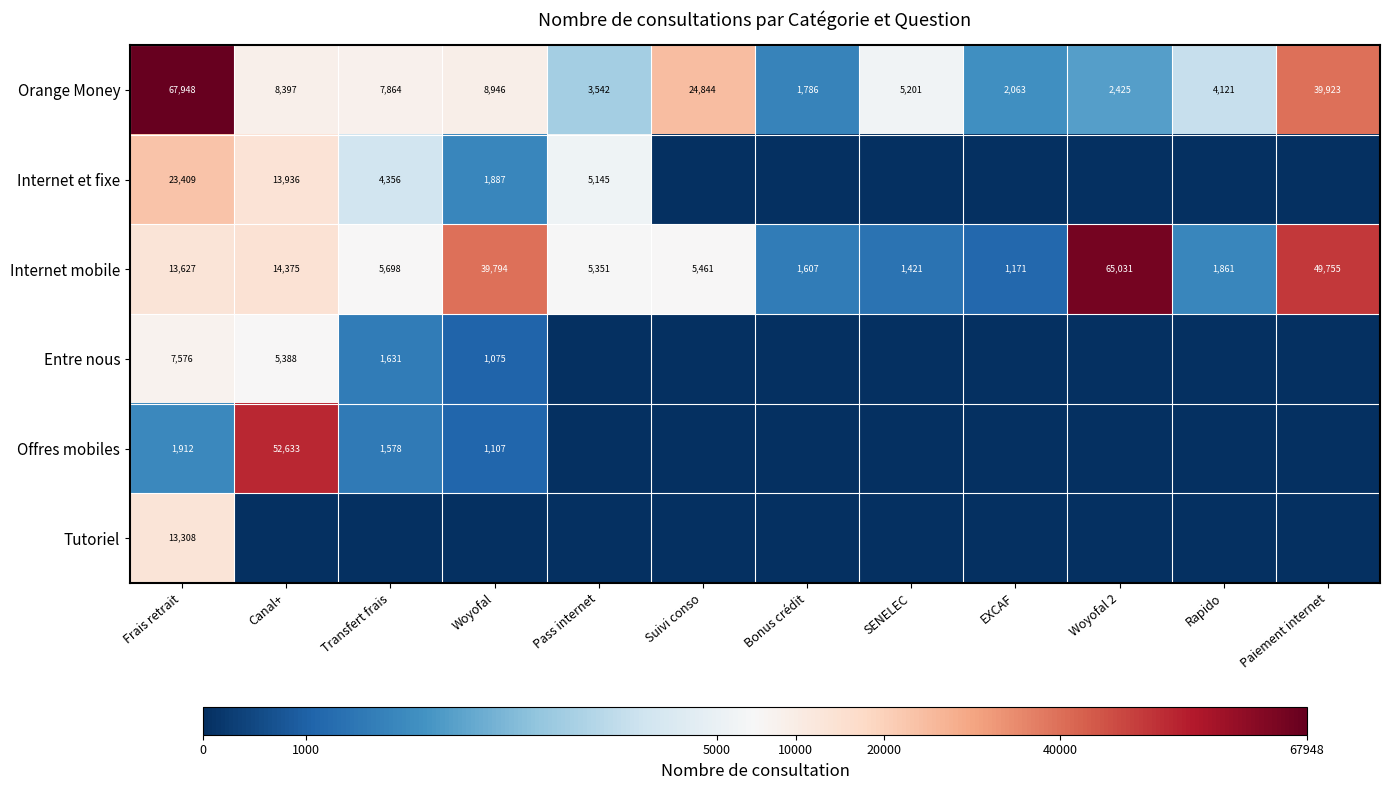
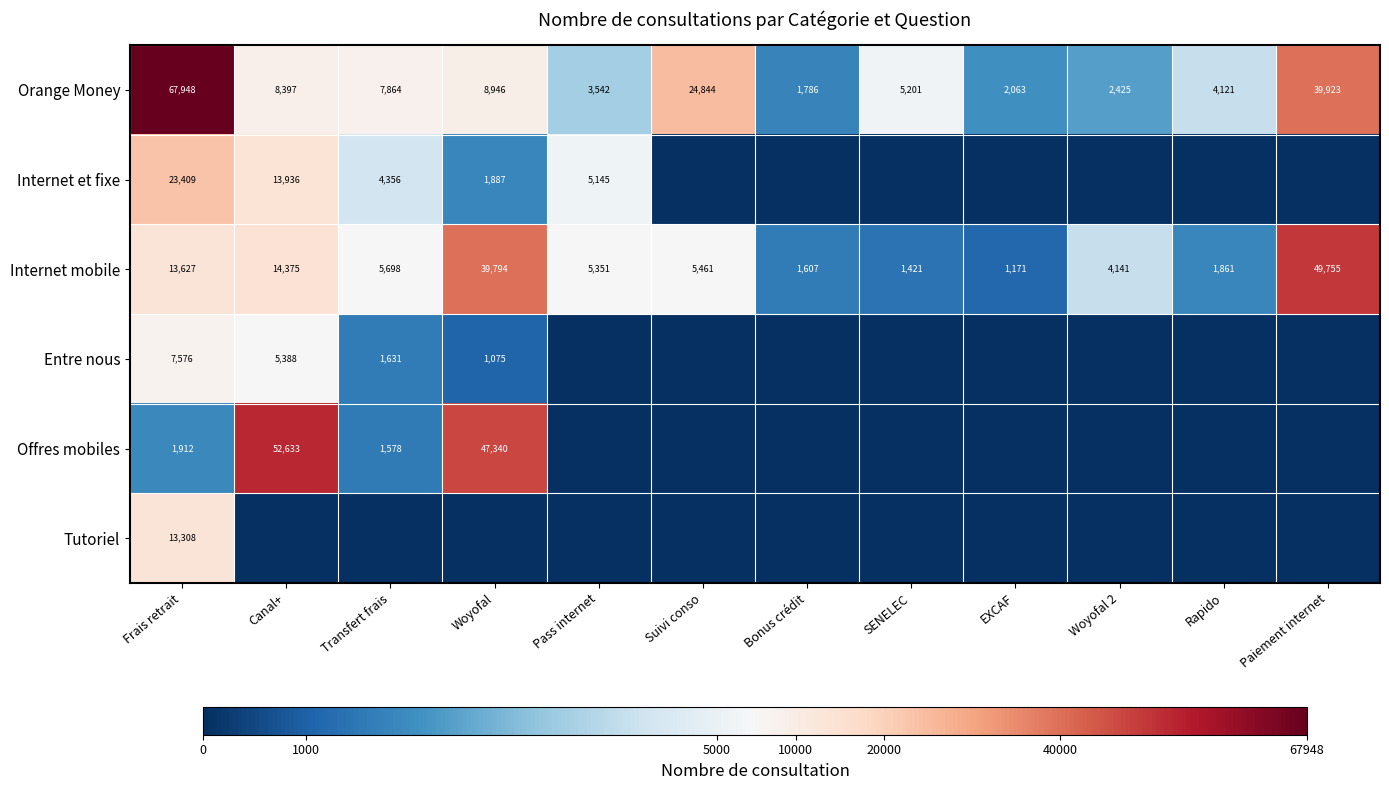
Internet mobile, Woyofal 2: 65,031 -> 4,141
Offres mobiles, Woyofal: 1,107 -> 47,340
